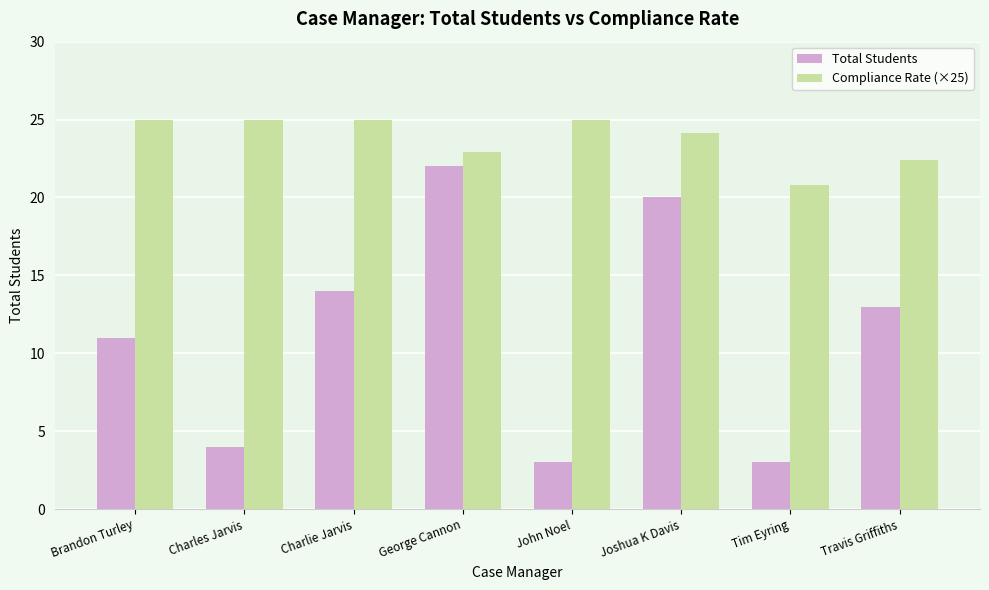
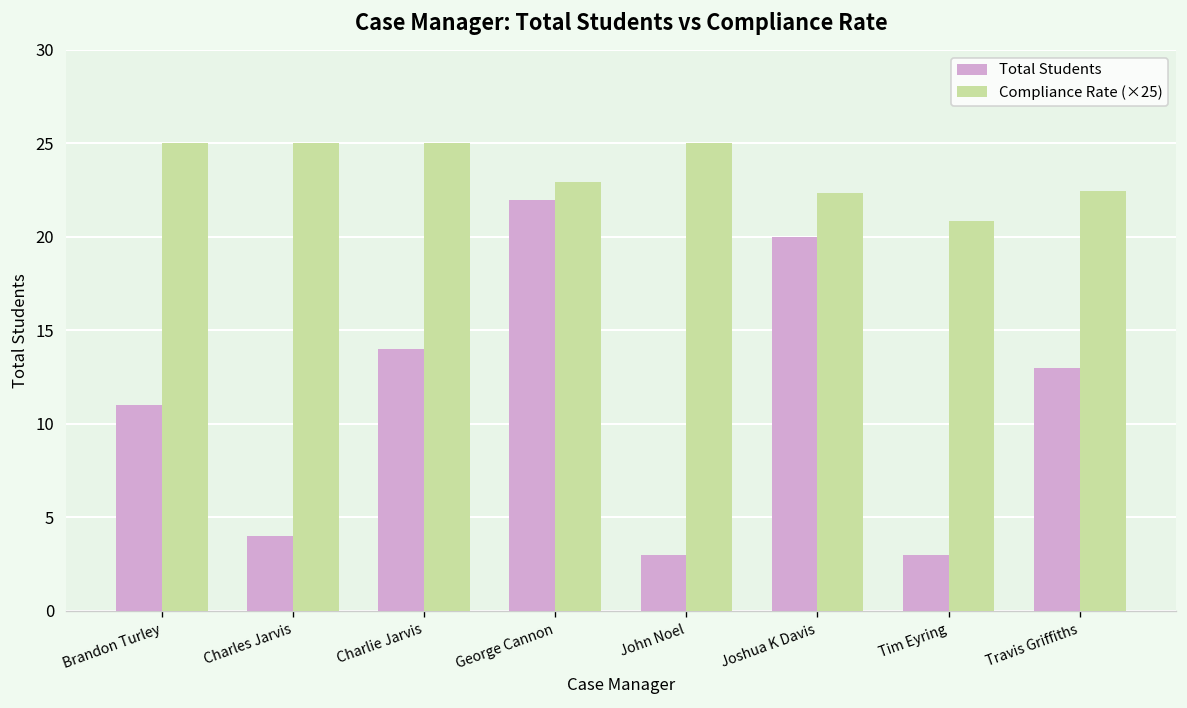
Compliance Rate (×25), Joshua K Davis: 24.1 -> 22.4
